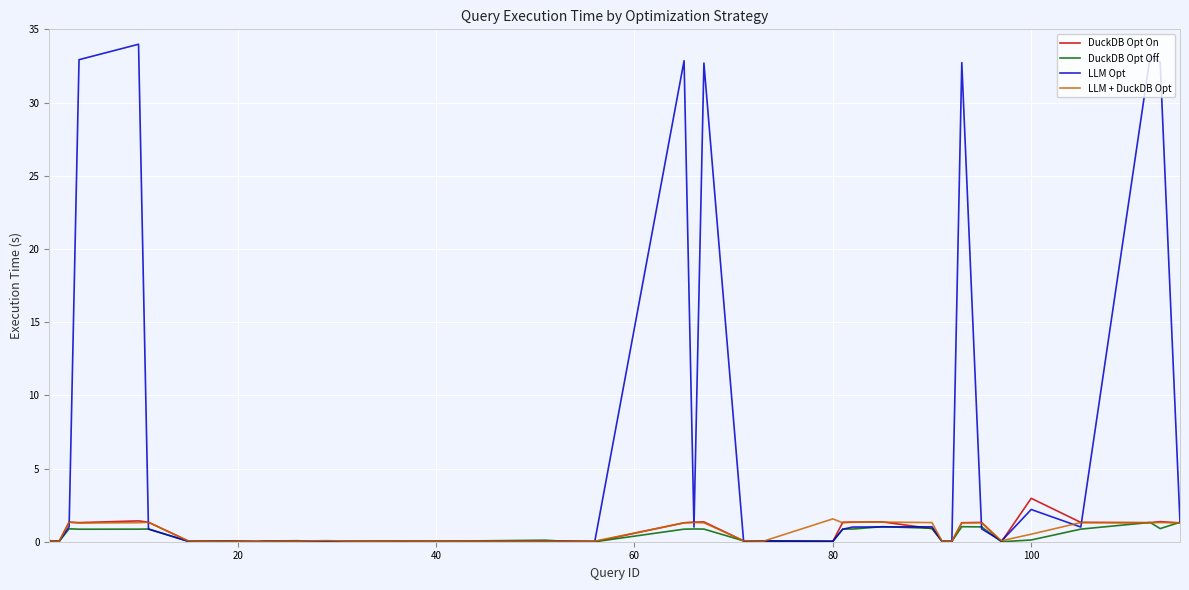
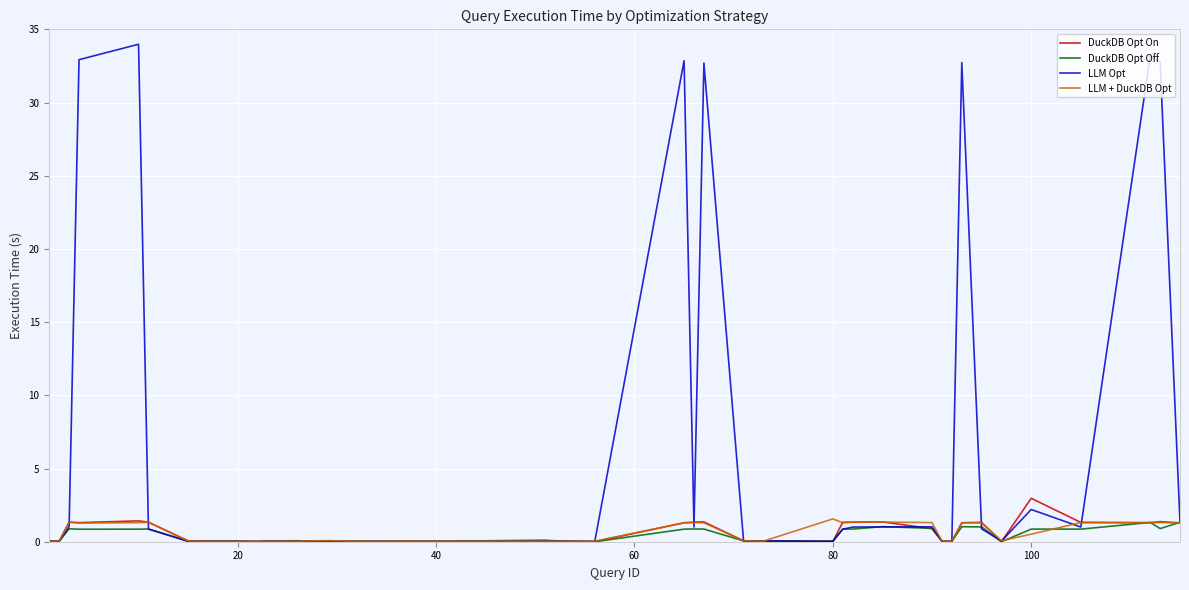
DuckDB Opt Off, 100: 0.1 -> 0.9
